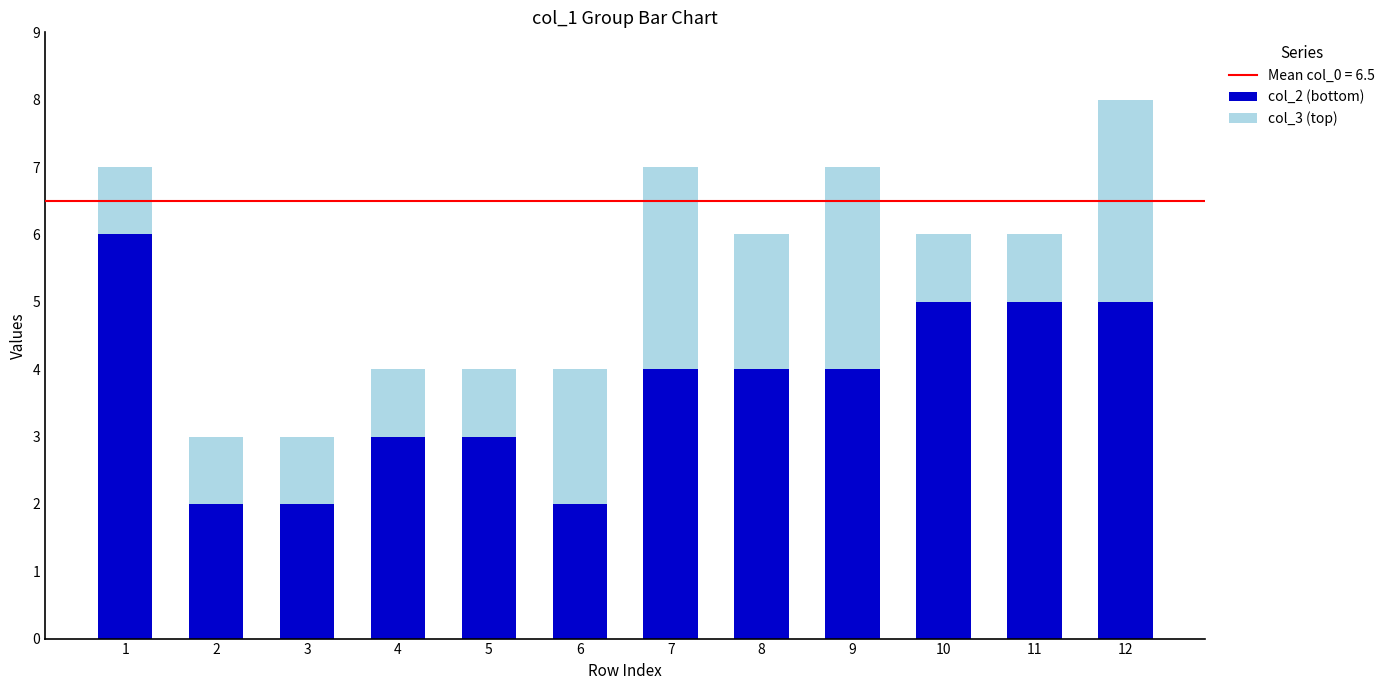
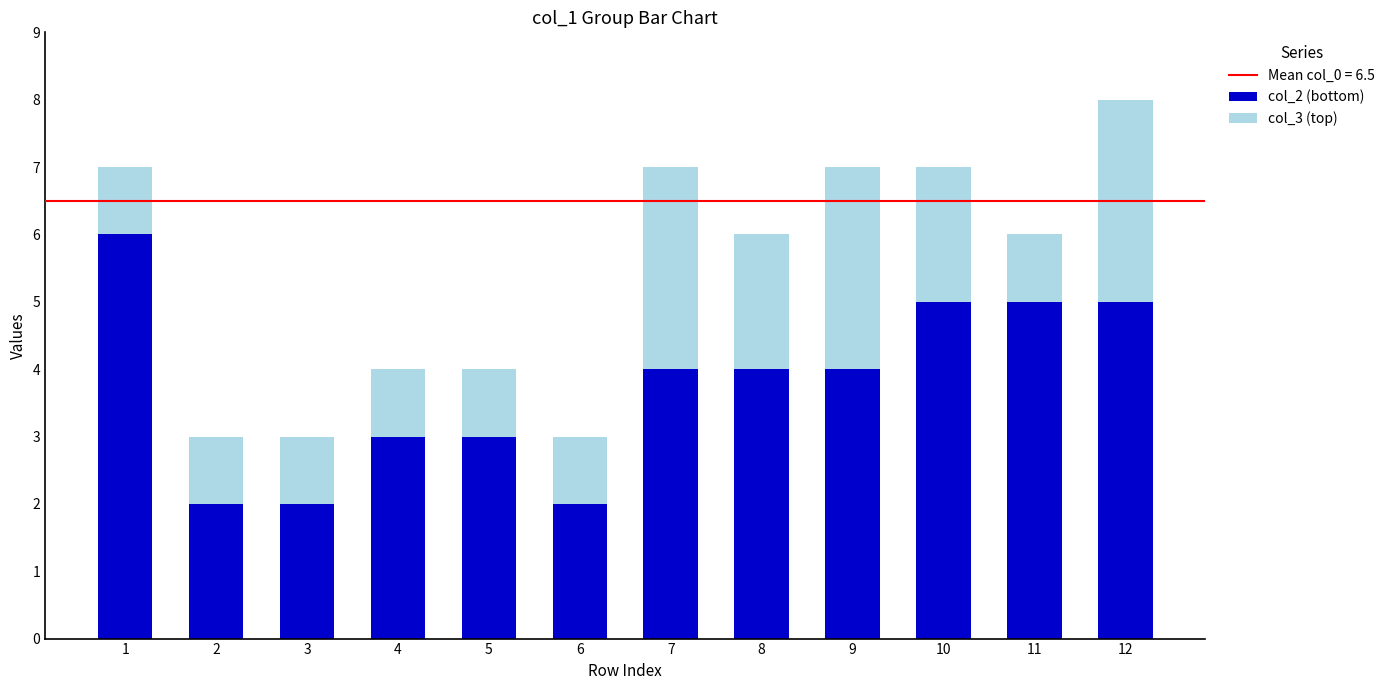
col_3 (top), 6: 2 -> 1
col_3 (top), 10: 1 -> 2
